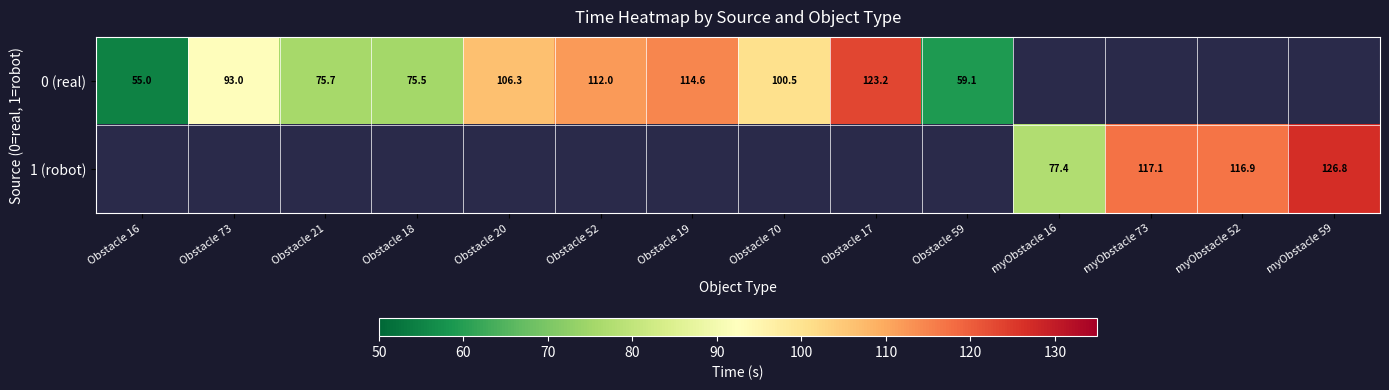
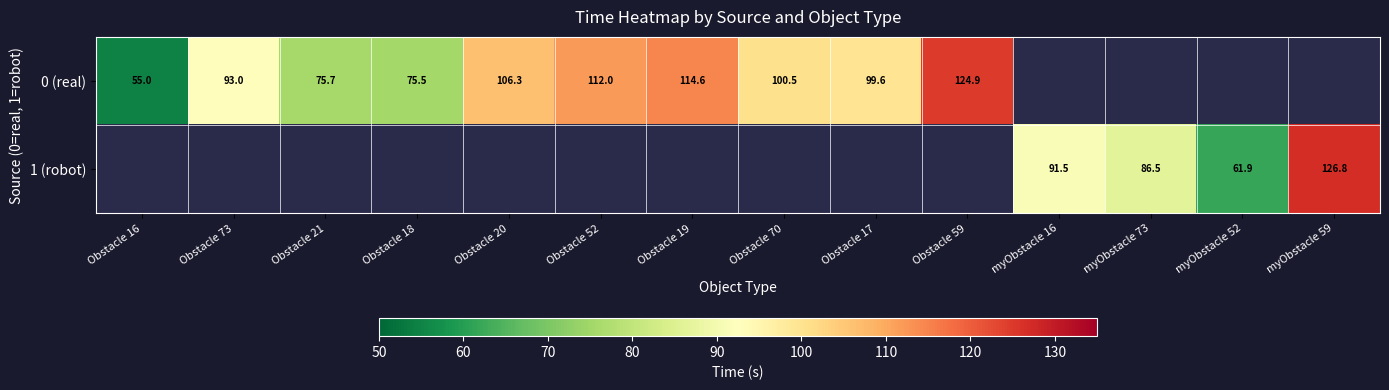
0 (real), Obstacle 17: 123.2 -> 99.6
0 (real), Obstacle 59: 59.1 -> 124.9
1 (robot), myObstacle 16: 77.4 -> 91.5
1 (robot), myObstacle 73: 117.1 -> 86.5
1 (robot), myObstacle 52: 116.9 -> 61.9
